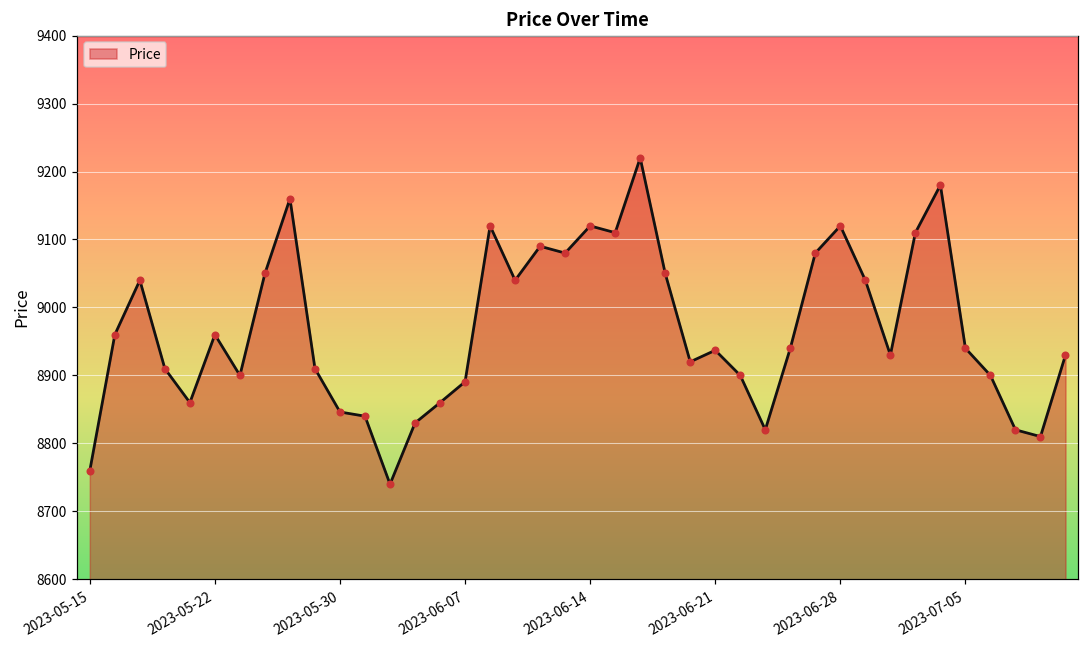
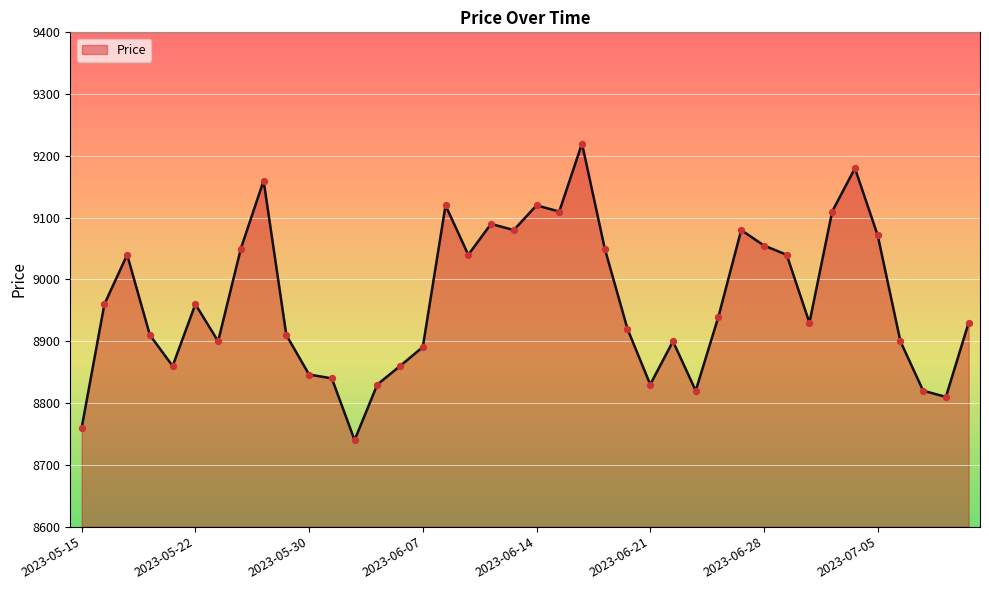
2023-06-21: 8940 -> 8830
2023-06-28: 9120 -> 9060
2023-07-05: 8940 -> 9070
